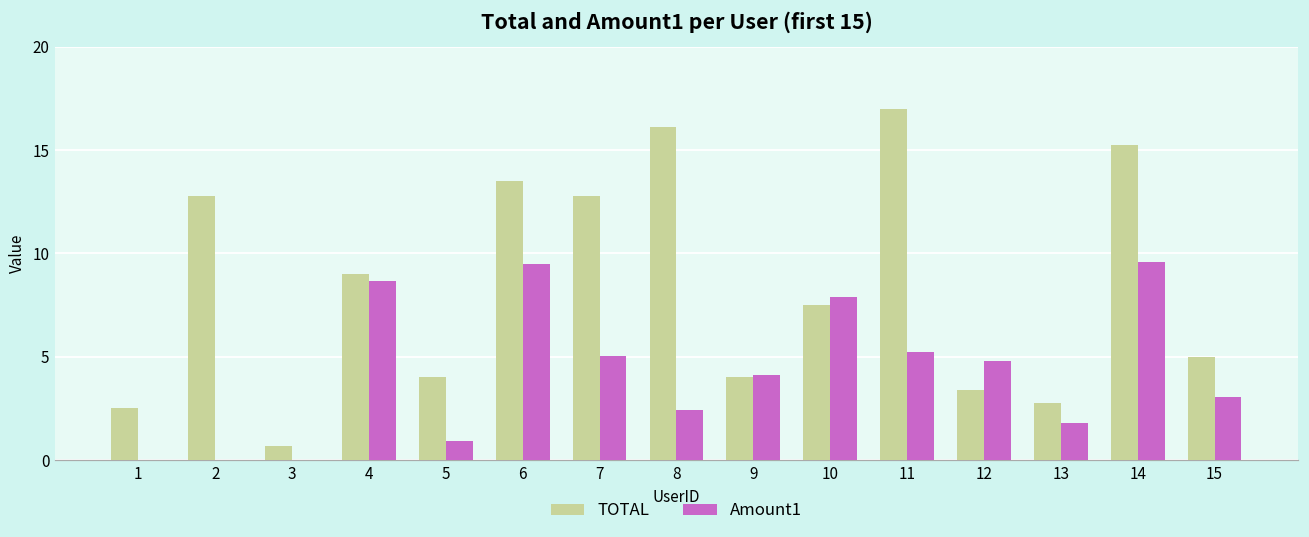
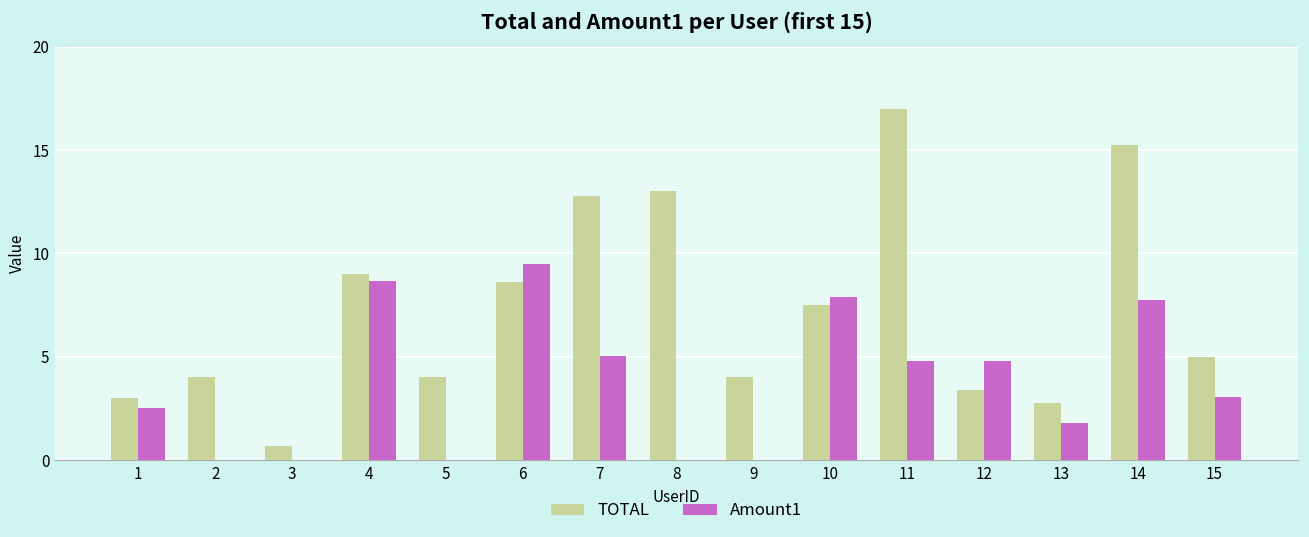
TOTAL, 1: 2.5 -> 3.0
Amount1, 1: 0.0 -> 2.5
TOTAL, 2: 12.8 -> 4.0
Amount1, 5: 0.9 -> 0.0
TOTAL, 6: 13.5 -> 8.6
TOTAL, 8: 16.1 -> 13.0
Amount1, 8: 2.4 -> 0.0
Amount1, 9: 4.1 -> 0.0
Amount1, 11: 5.3 -> 4.8
Amount1, 14: 9.6 -> 7.8
